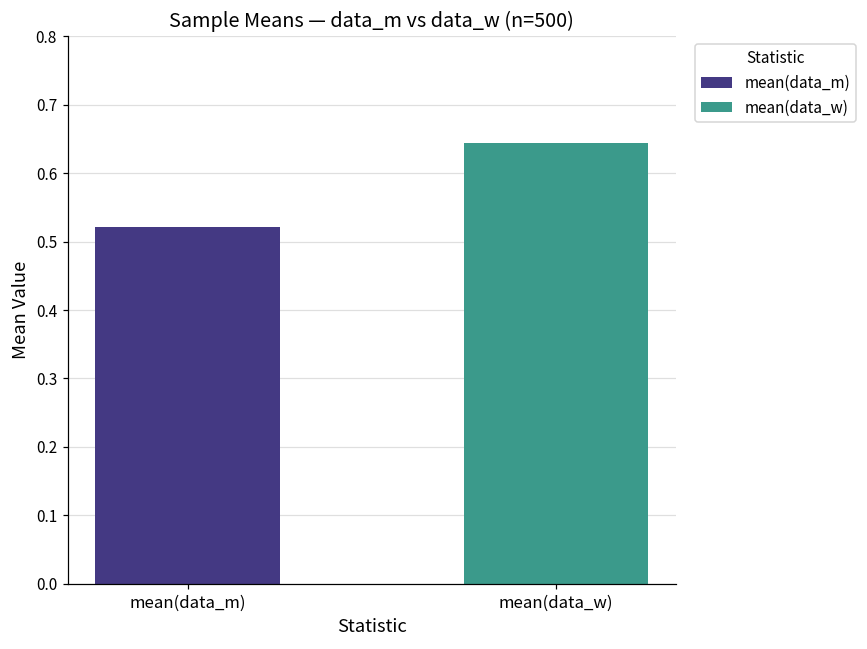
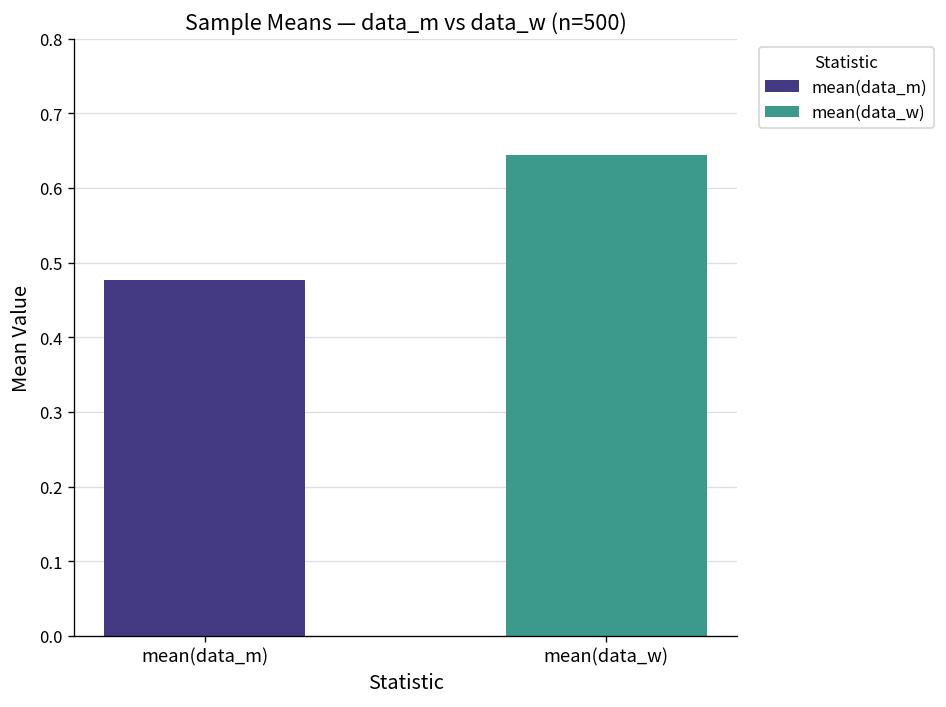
mean(data_m): 0.52 -> 0.48
